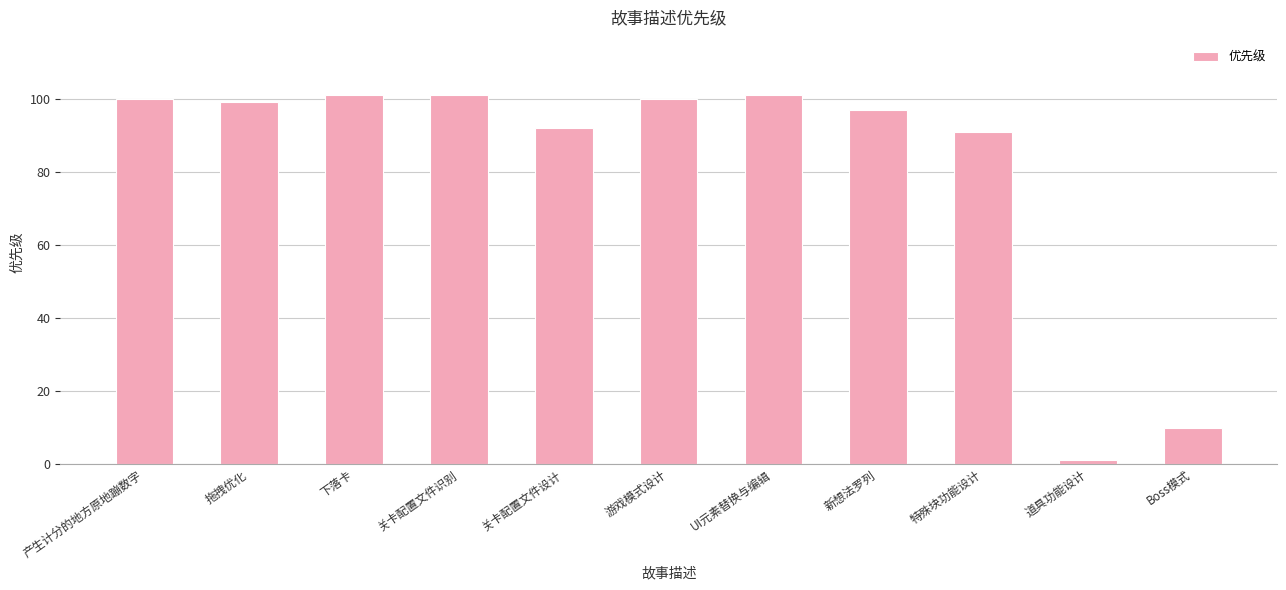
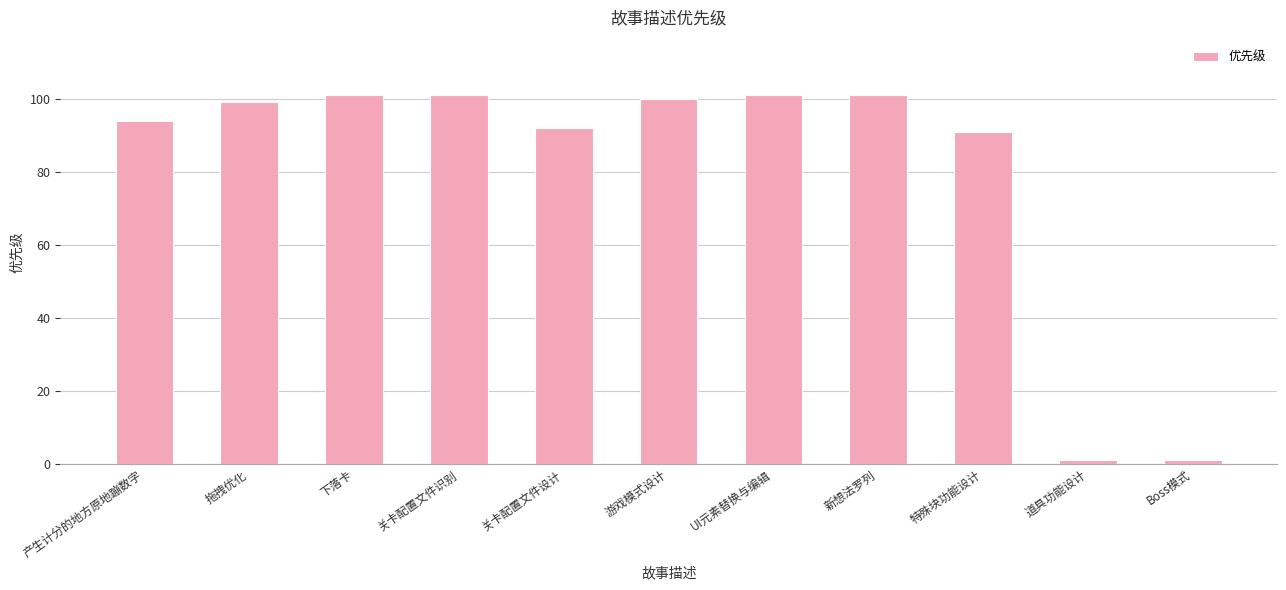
产生计分的地方原地蹦数字: 100 -> 94
新想法罗列: 97 -> 101
Boss模式: 10 -> 1
